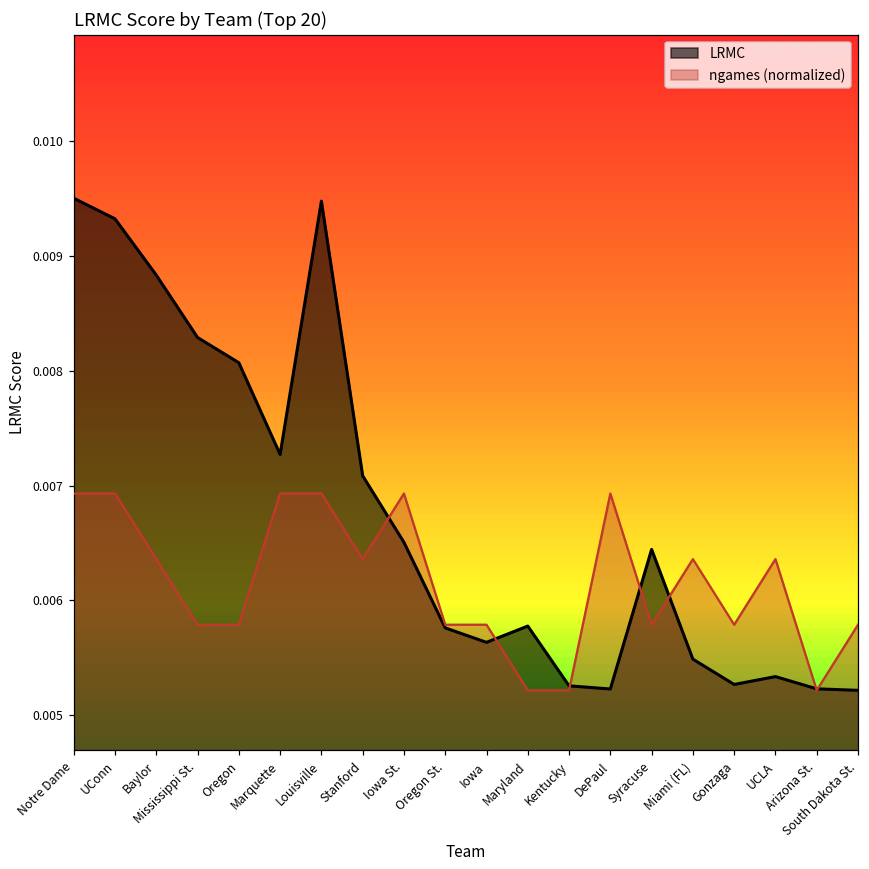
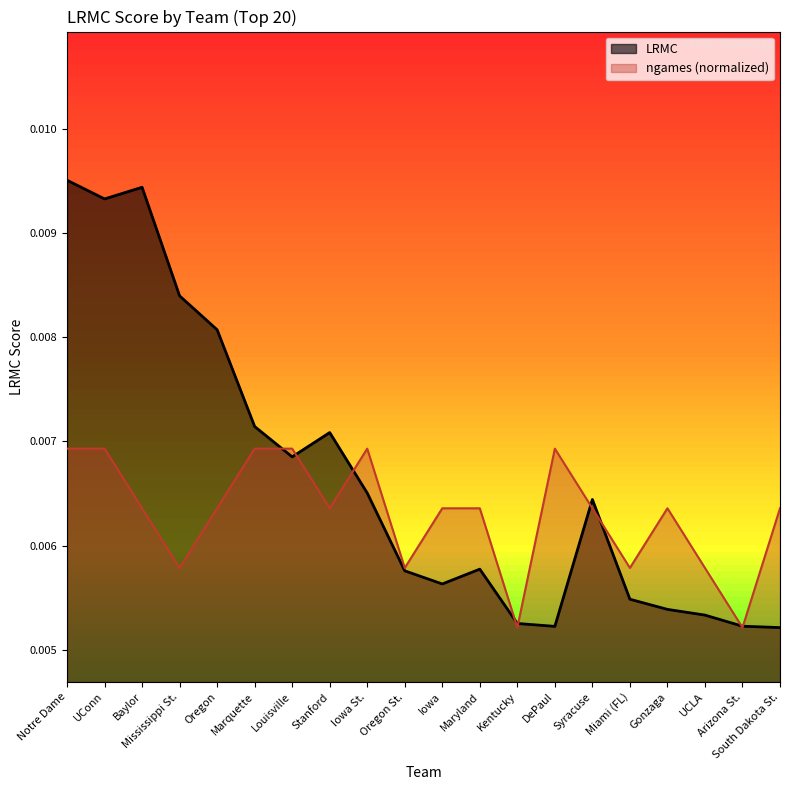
LRMC, Baylor: 0.00883 -> 0.00944
LRMC, Mississippi St.: 0.00829 -> 0.00840
ngames (normalized), Oregon: 0.00579 -> 0.00636
LRMC, Marquette: 0.00727 -> 0.00714
LRMC, Louisville: 0.00948 -> 0.00685
ngames (normalized), Iowa: 0.00579 -> 0.00636
ngames (normalized), Maryland: 0.00521 -> 0.00636
ngames (normalized), Syracuse: 0.00579 -> 0.00636
ngames (normalized), Miami (FL): 0.00636 -> 0.00579
LRMC, Gonzaga: 0.00527 -> 0.00539
ngames (normalized), Gonzaga: 0.00579 -> 0.00636
ngames (normalized), UCLA: 0.00636 -> 0.00579
ngames (normalized), South Dakota St.: 0.00579 -> 0.00636
